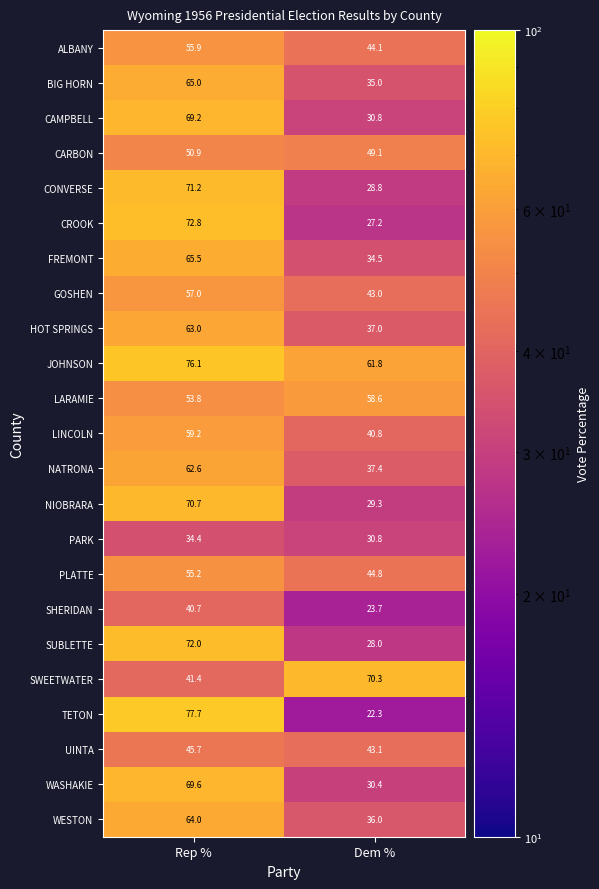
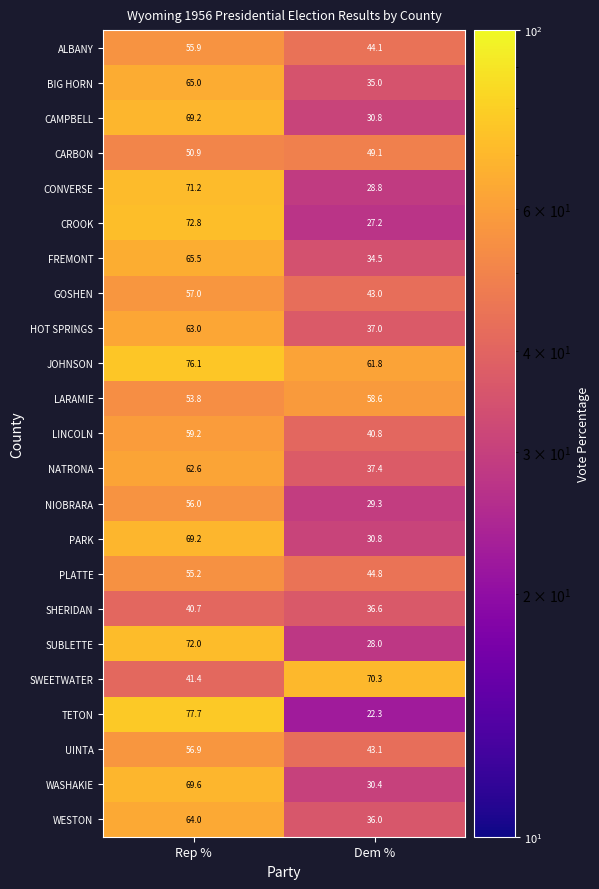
NIOBRARA, Rep %: 70.7 -> 56.0
PARK, Rep %: 34.4 -> 69.2
SHERIDAN, Dem %: 23.7 -> 36.6
UINTA, Rep %: 45.7 -> 56.9
